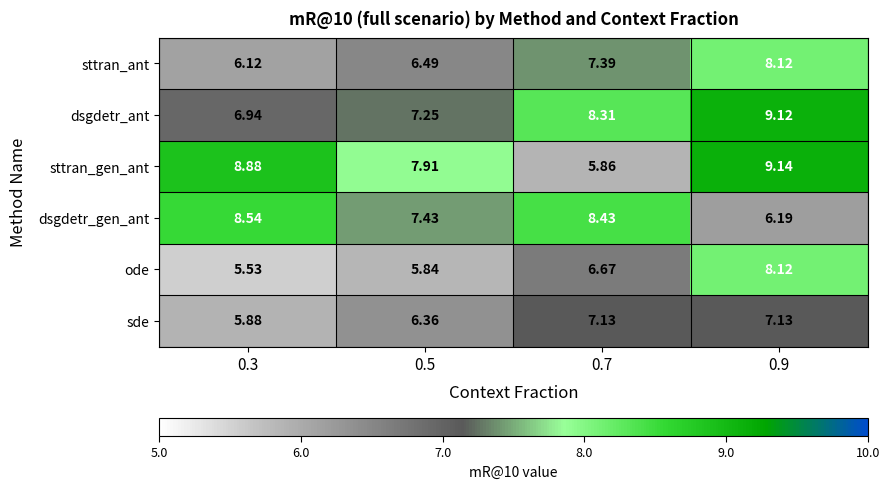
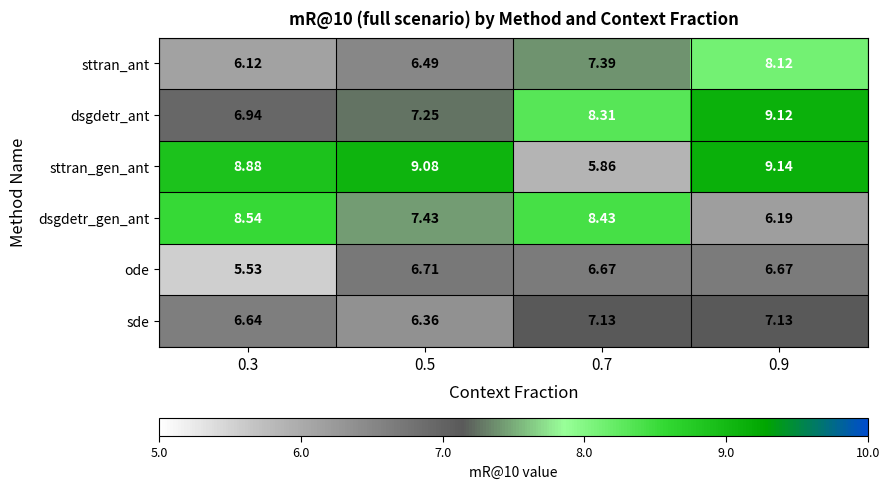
sttran_gen_ant, 0.5: 7.91 -> 9.08
ode, 0.5: 5.84 -> 6.71
ode, 0.9: 8.12 -> 6.67
sde, 0.3: 5.88 -> 6.64
